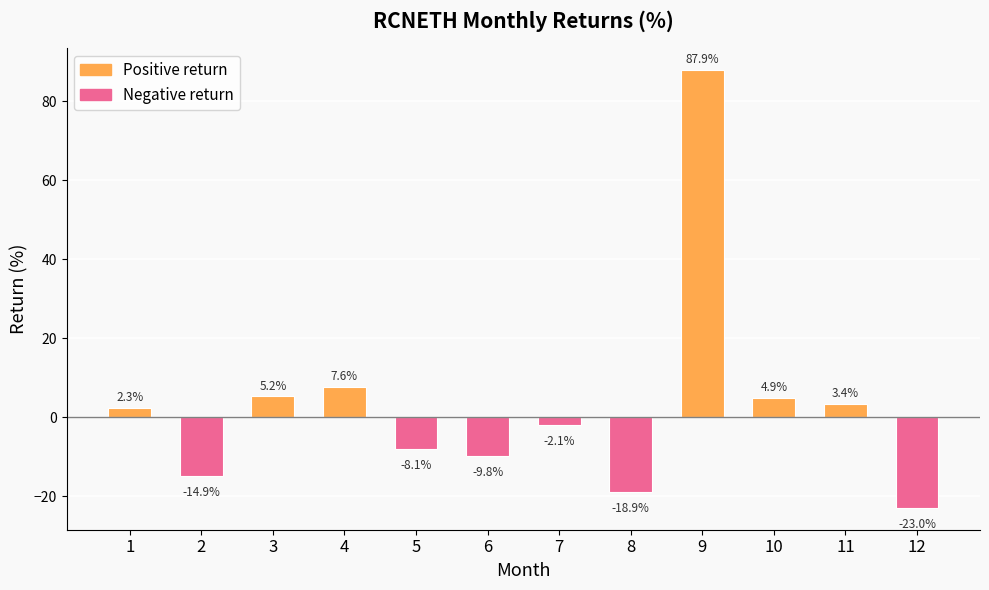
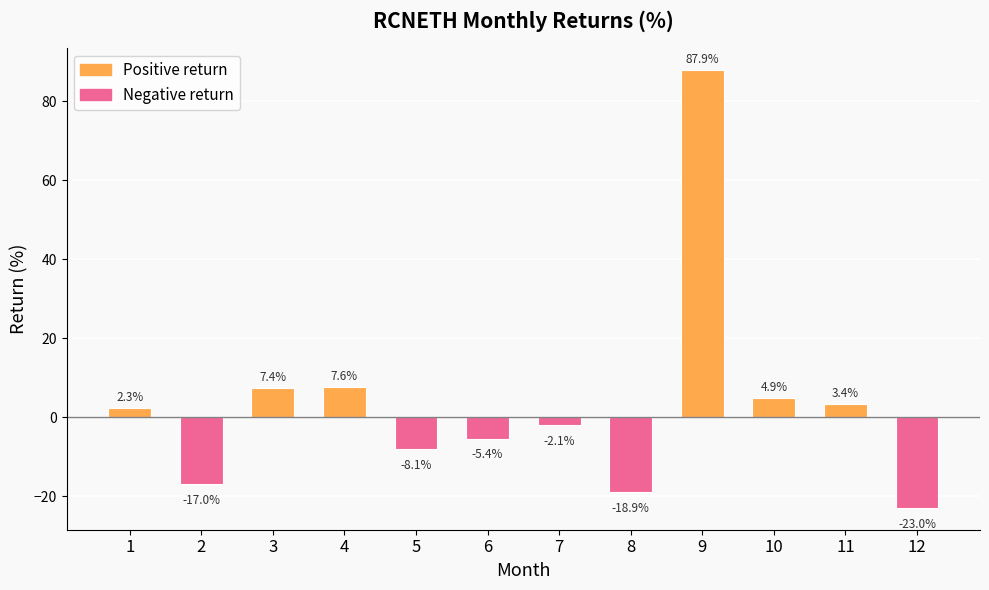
2: -14.9% -> -17.0%
3: 5.2% -> 7.4%
6: -9.8% -> -5.4%
